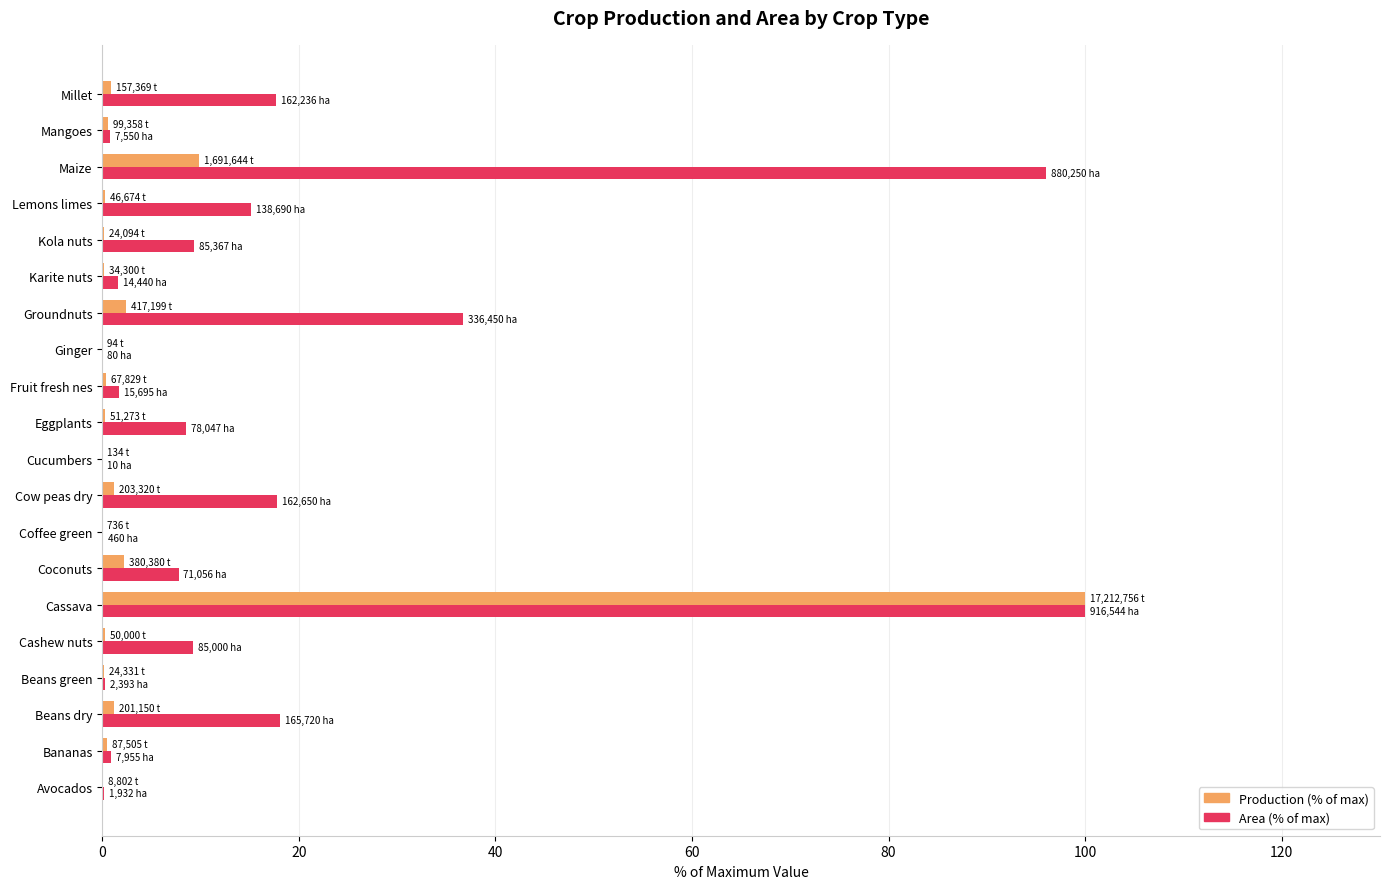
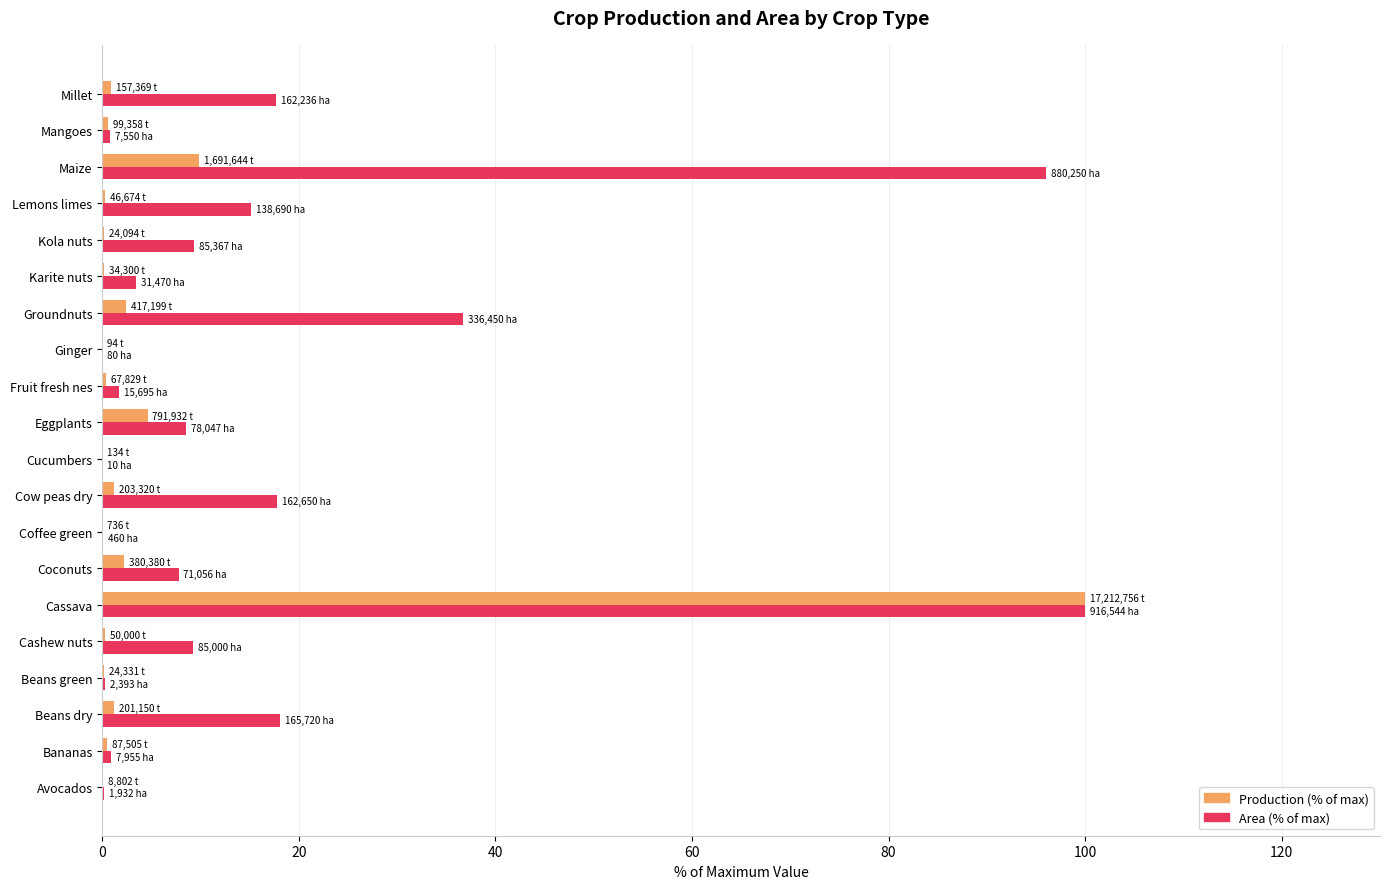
Area (% of max), Karite nuts: 14,440 -> 31,470
Production (% of max), Eggplants: 51,273 -> 791,932
